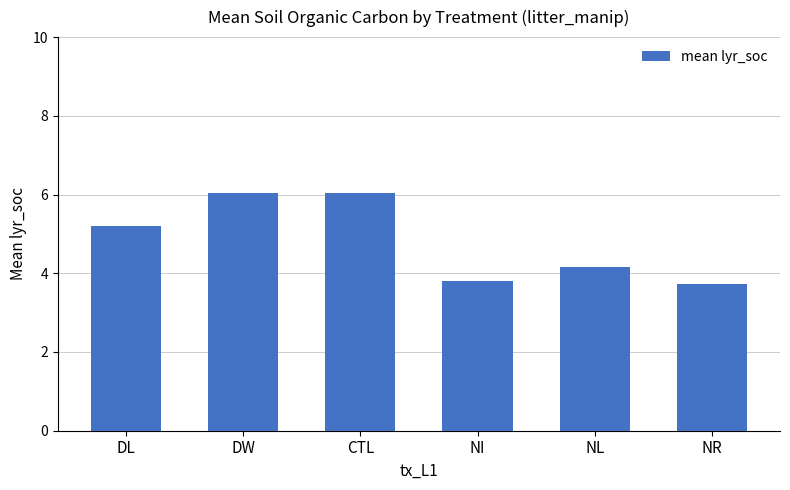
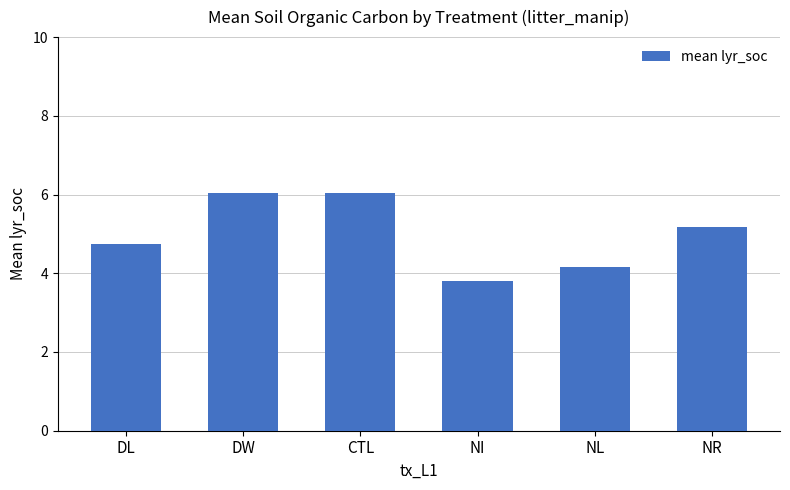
DL: 5.2 -> 4.7
NR: 3.7 -> 5.2
